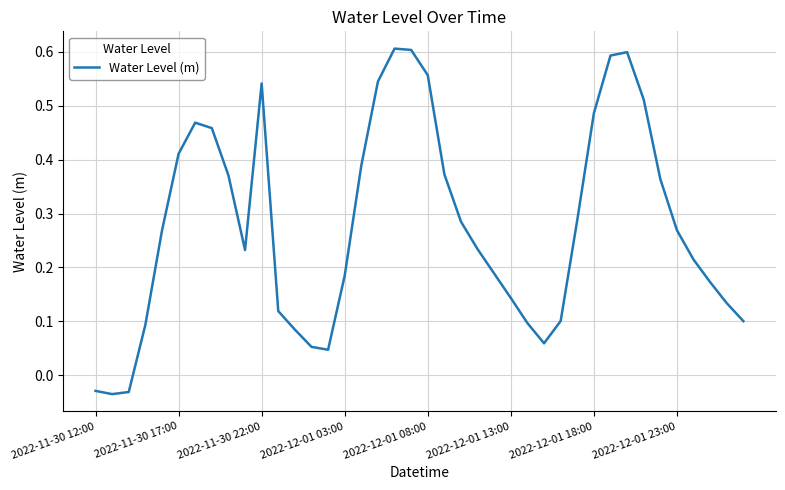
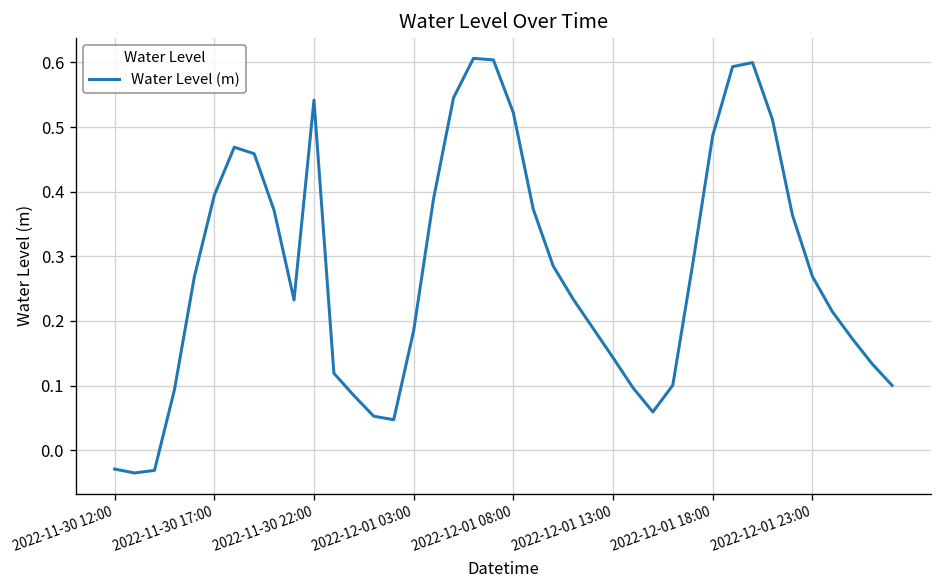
2022-11-30 17:00: 0.41 -> 0.39
2022-12-01 08:00: 0.56 -> 0.52
